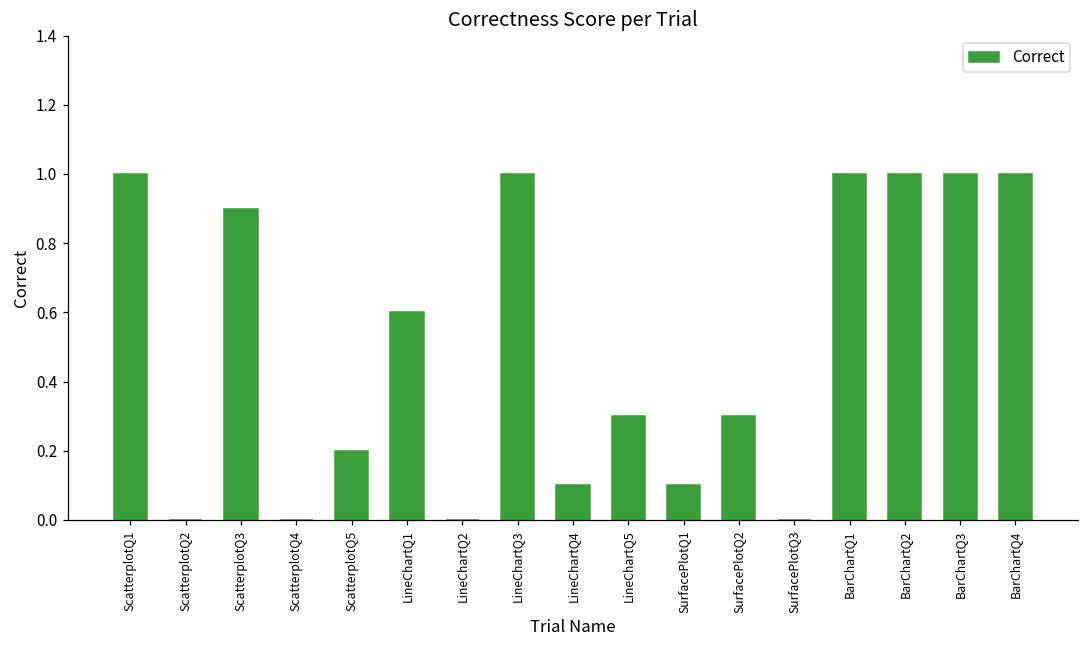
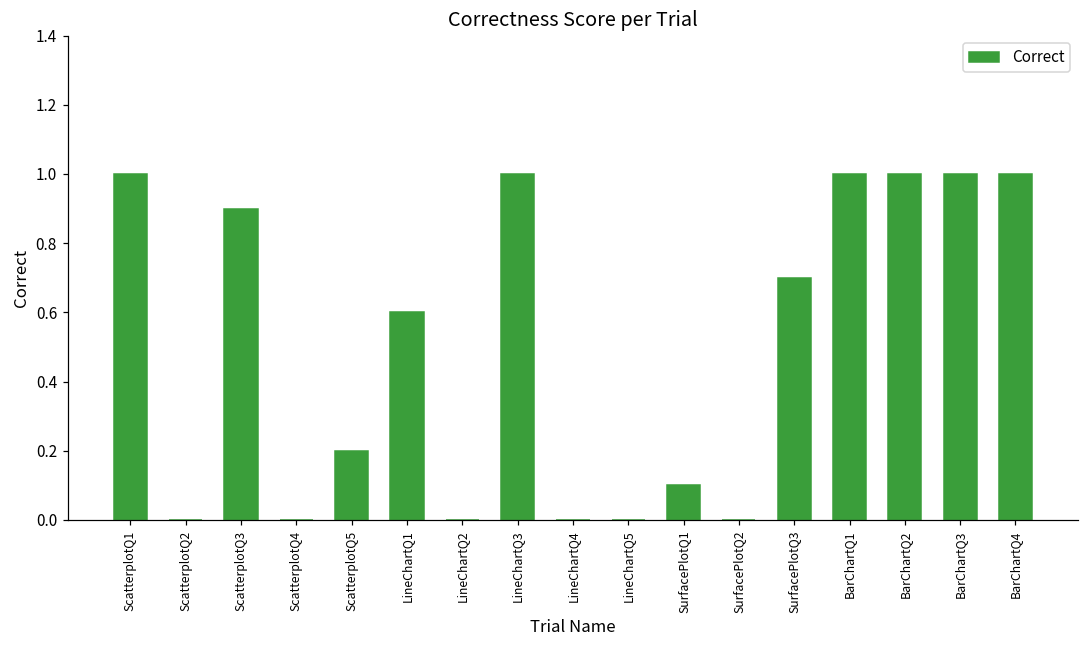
LineChartQ4: 0.1 -> 0.0
LineChartQ5: 0.3 -> 0.0
SurfacePlotQ2: 0.3 -> 0.0
SurfacePlotQ3: 0.0 -> 0.7
